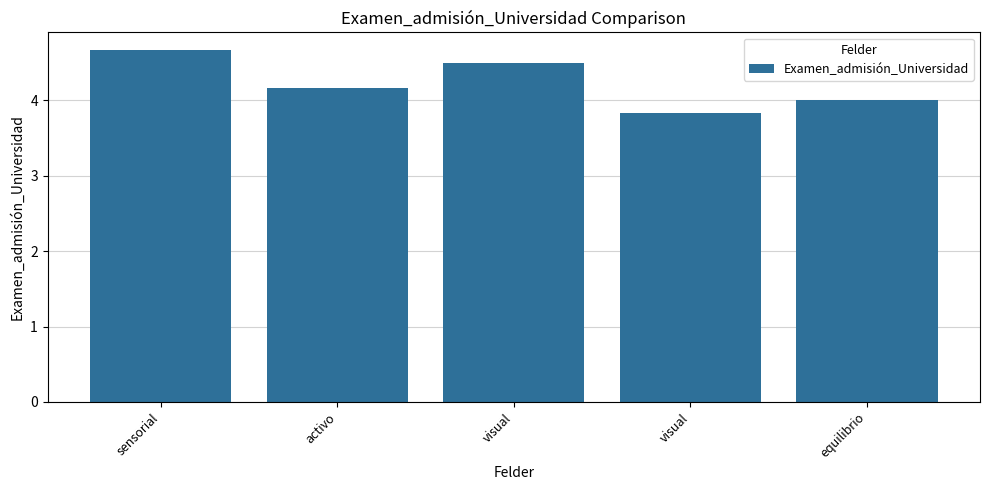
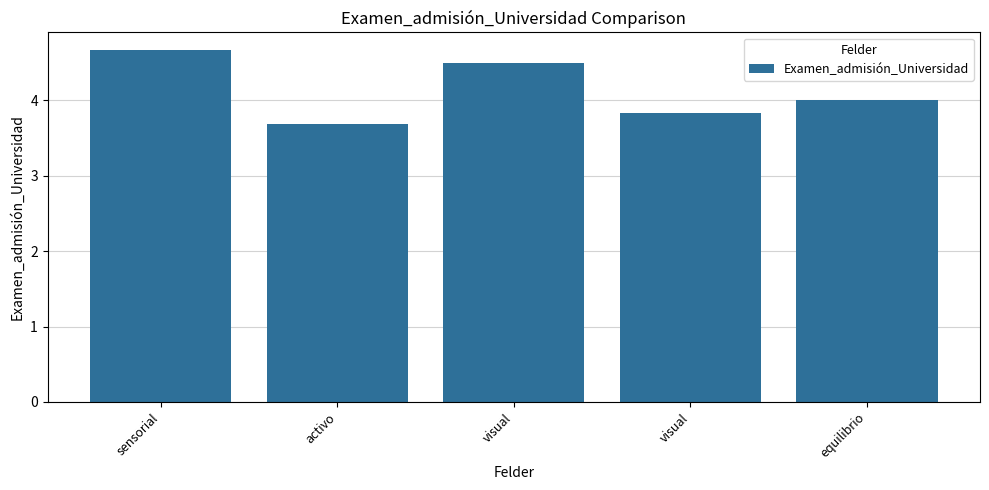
activo: 4.2 -> 3.7
